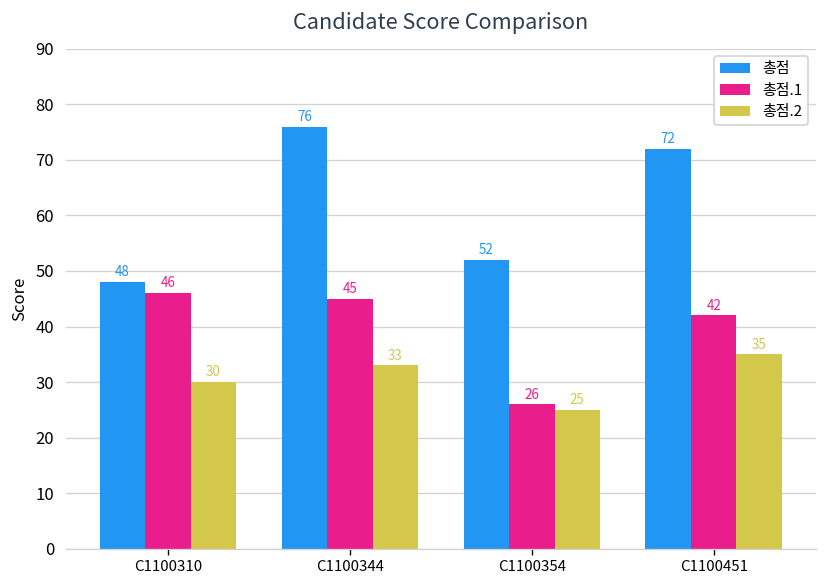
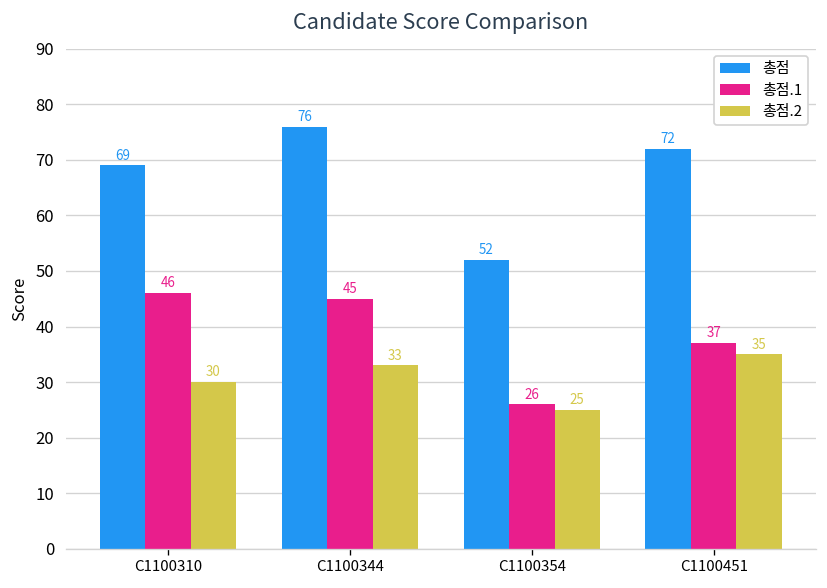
총점, C1100310: 48 -> 69
총점.1, C1100451: 42 -> 37
